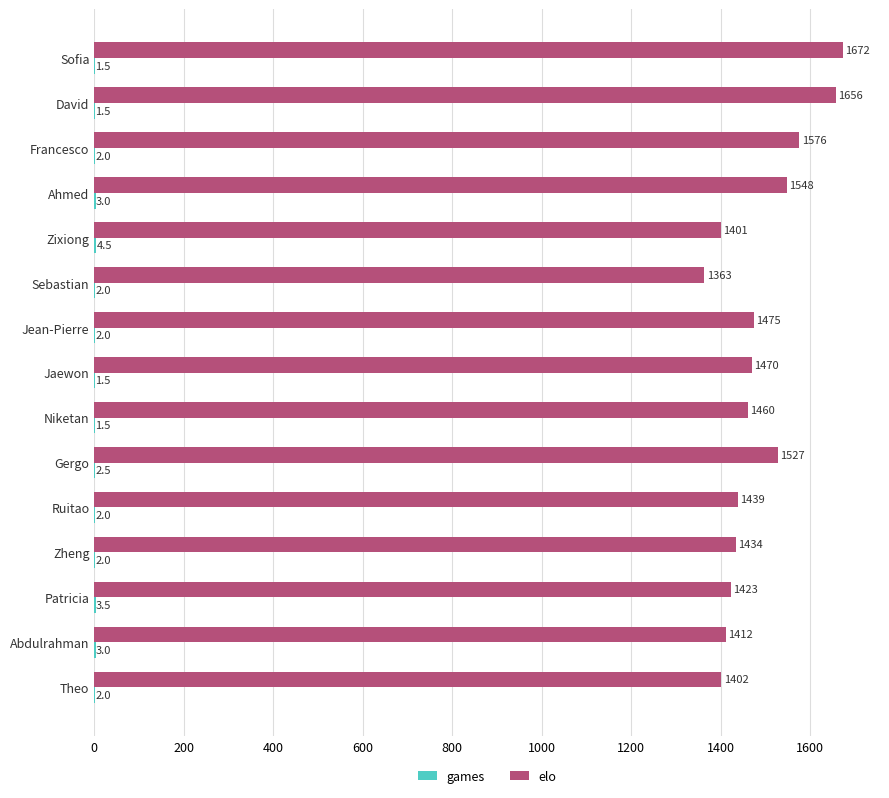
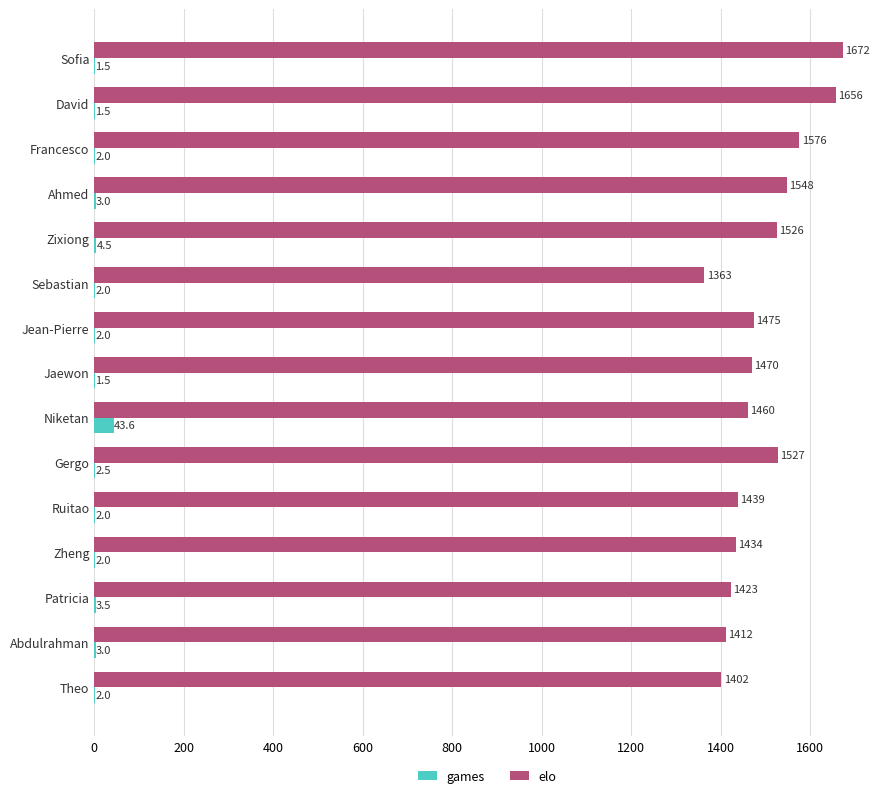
elo, Zixiong: 1401 -> 1526
games, Niketan: 1.5 -> 43.6
